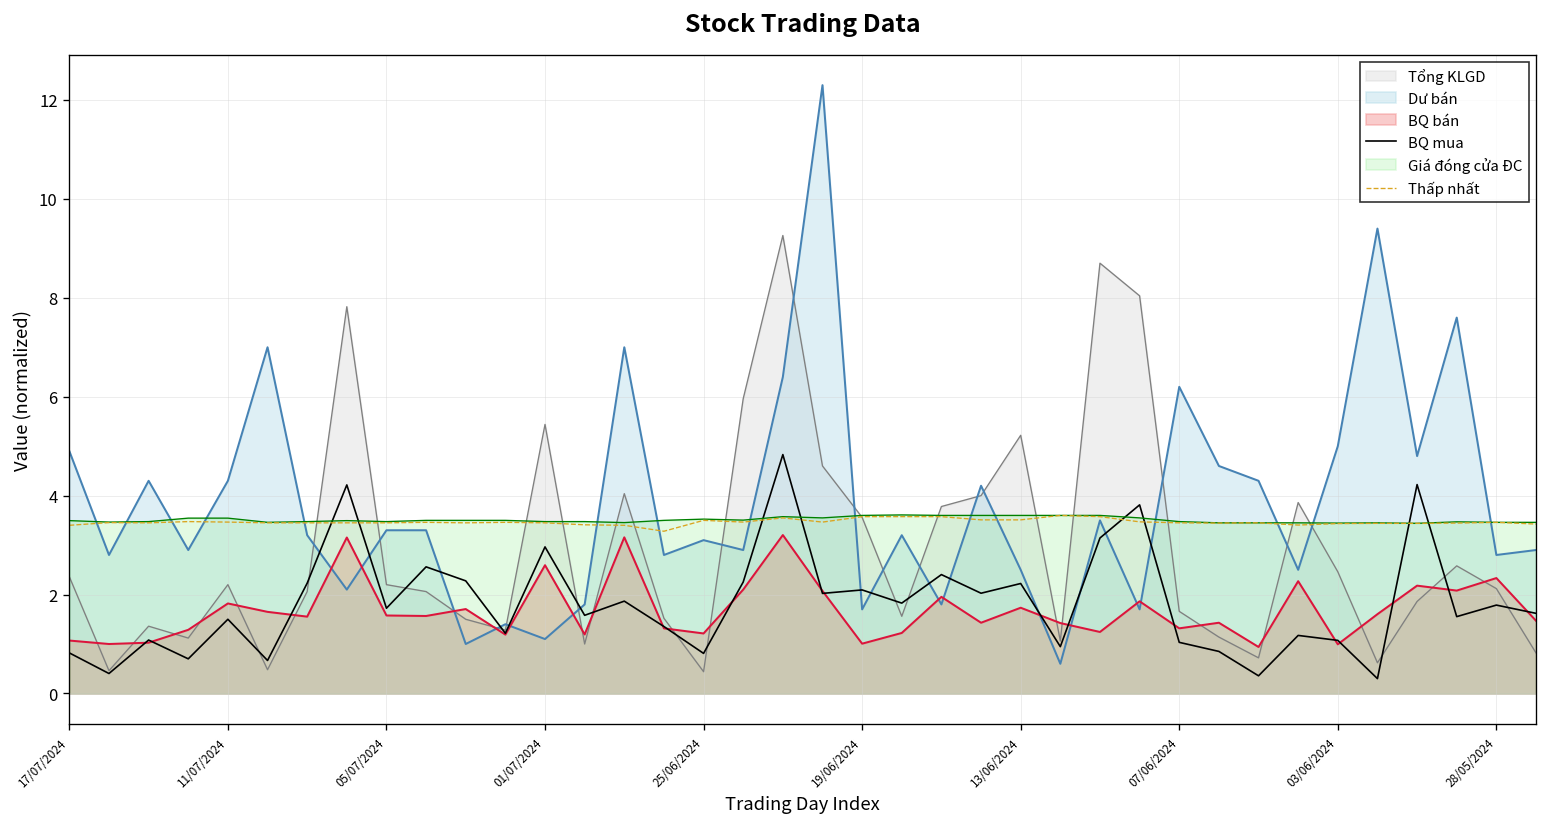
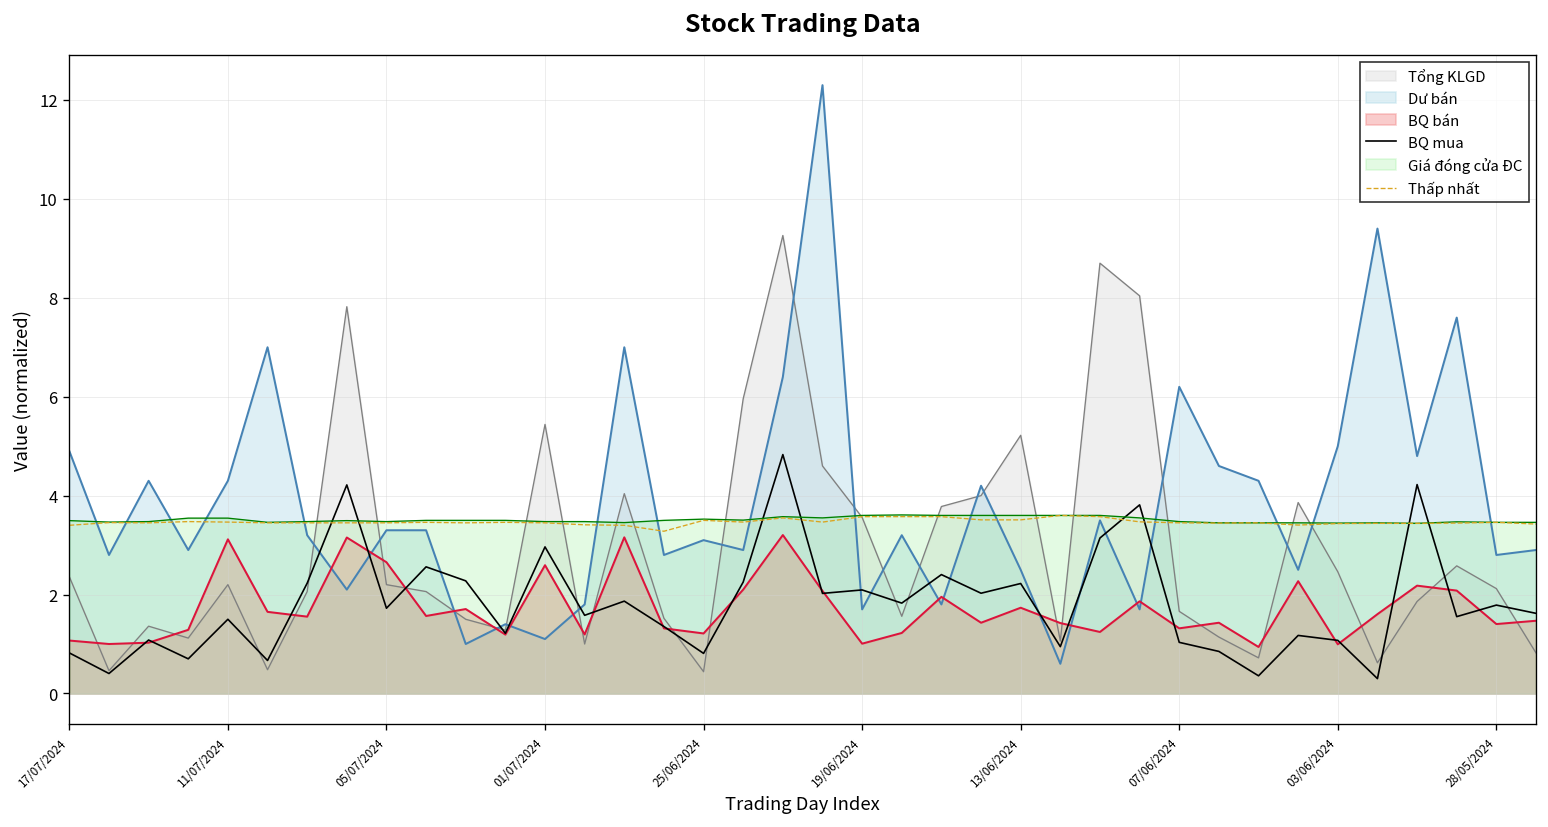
BQ bán, 11/07/2024: 1.8 -> 3.1
BQ bán, 05/07/2024: 1.6 -> 2.7
BQ bán, 28/05/2024: 2.3 -> 1.4
